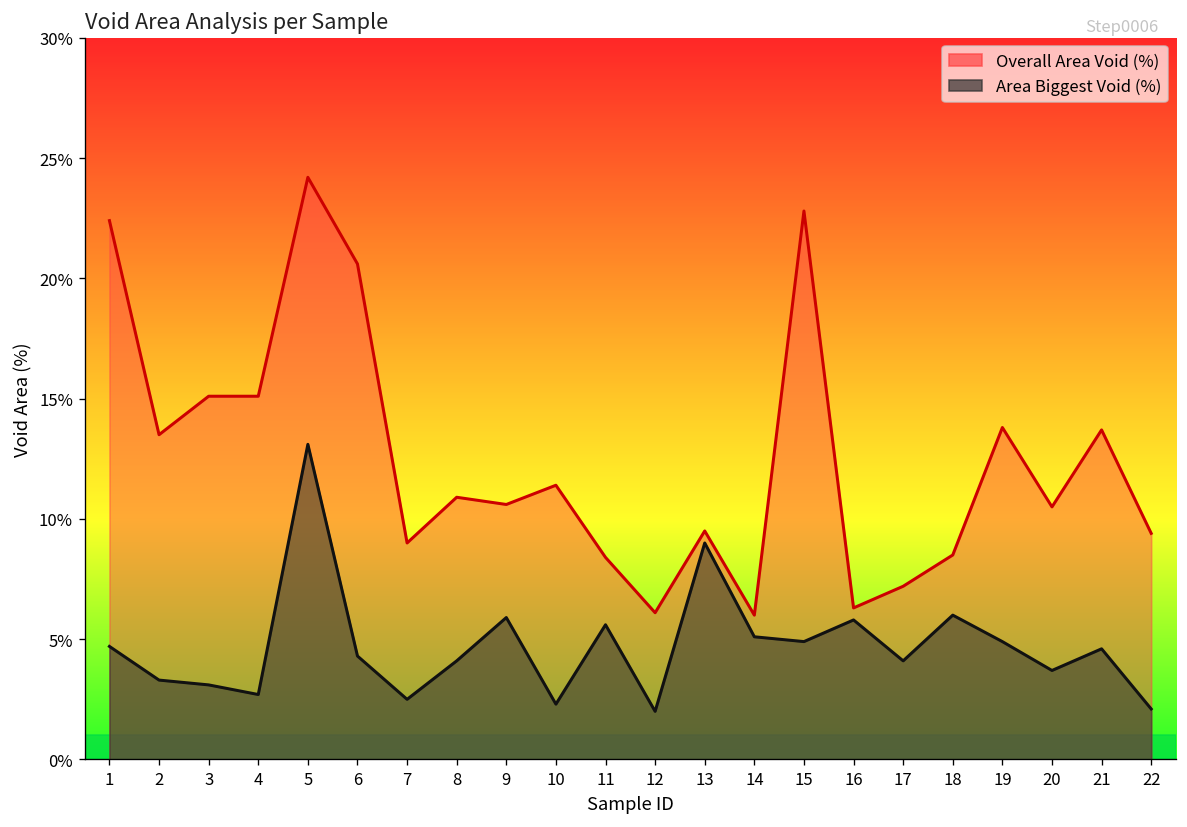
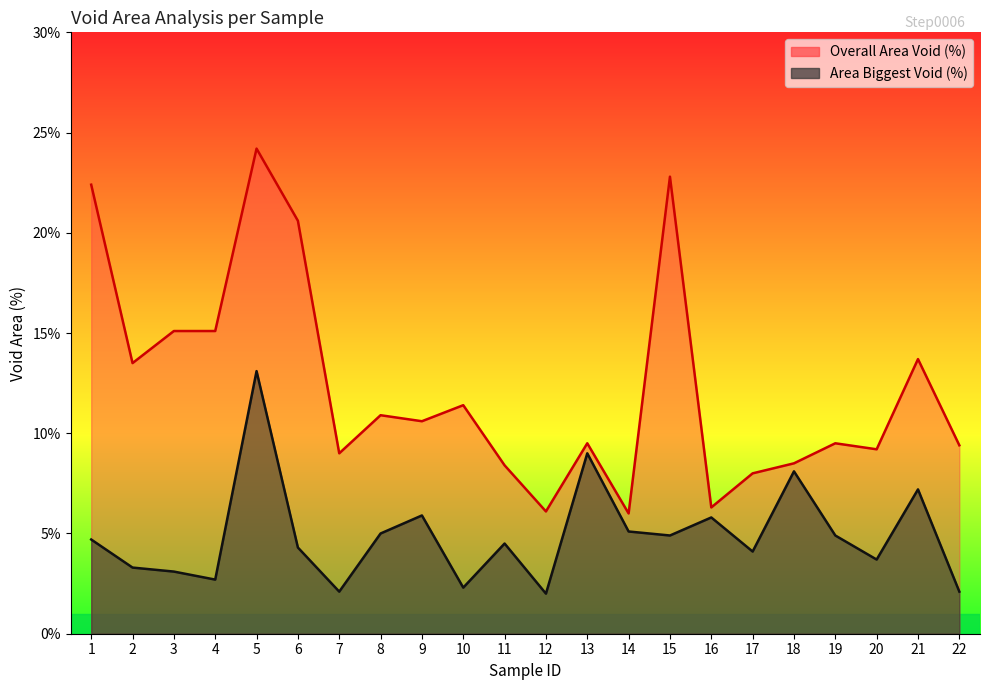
Area Biggest Void (%), 7: 2.5% -> 2.1%
Area Biggest Void (%), 8: 4.1% -> 5.0%
Area Biggest Void (%), 11: 5.6% -> 4.5%
Overall Area Void (%), 17: 7.2% -> 8.0%
Area Biggest Void (%), 18: 6.0% -> 8.1%
Overall Area Void (%), 19: 13.8% -> 9.5%
Overall Area Void (%), 20: 10.5% -> 9.2%
Area Biggest Void (%), 21: 4.6% -> 7.2%
